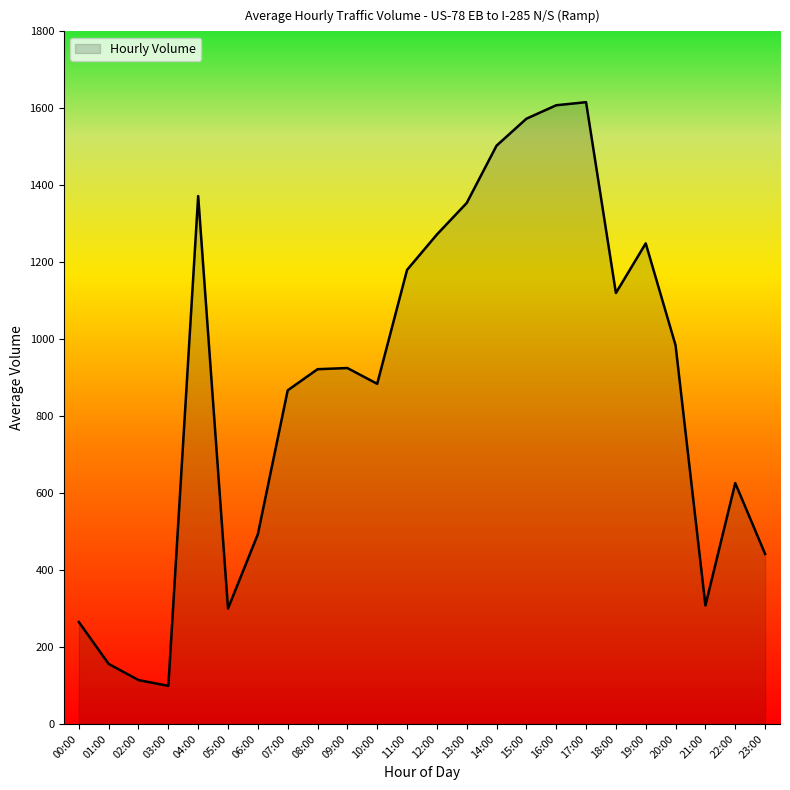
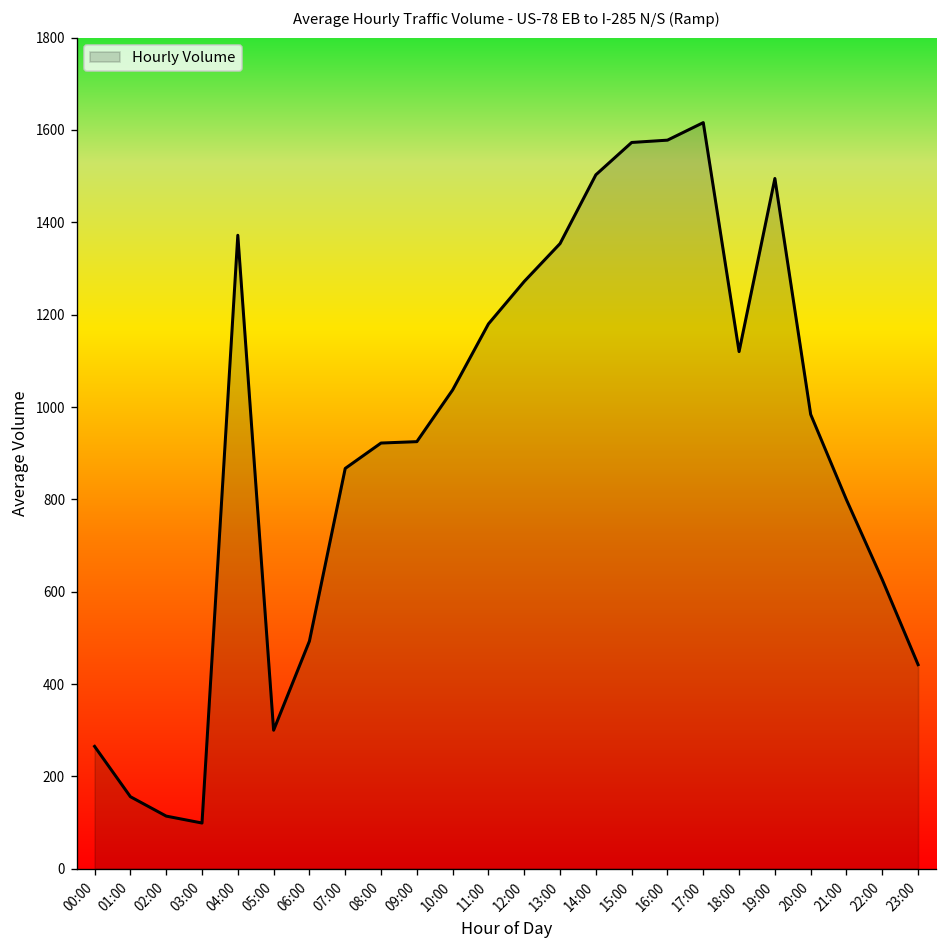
10:00: 880 -> 1040
16:00: 1610 -> 1580
19:00: 1250 -> 1500
21:00: 310 -> 800
